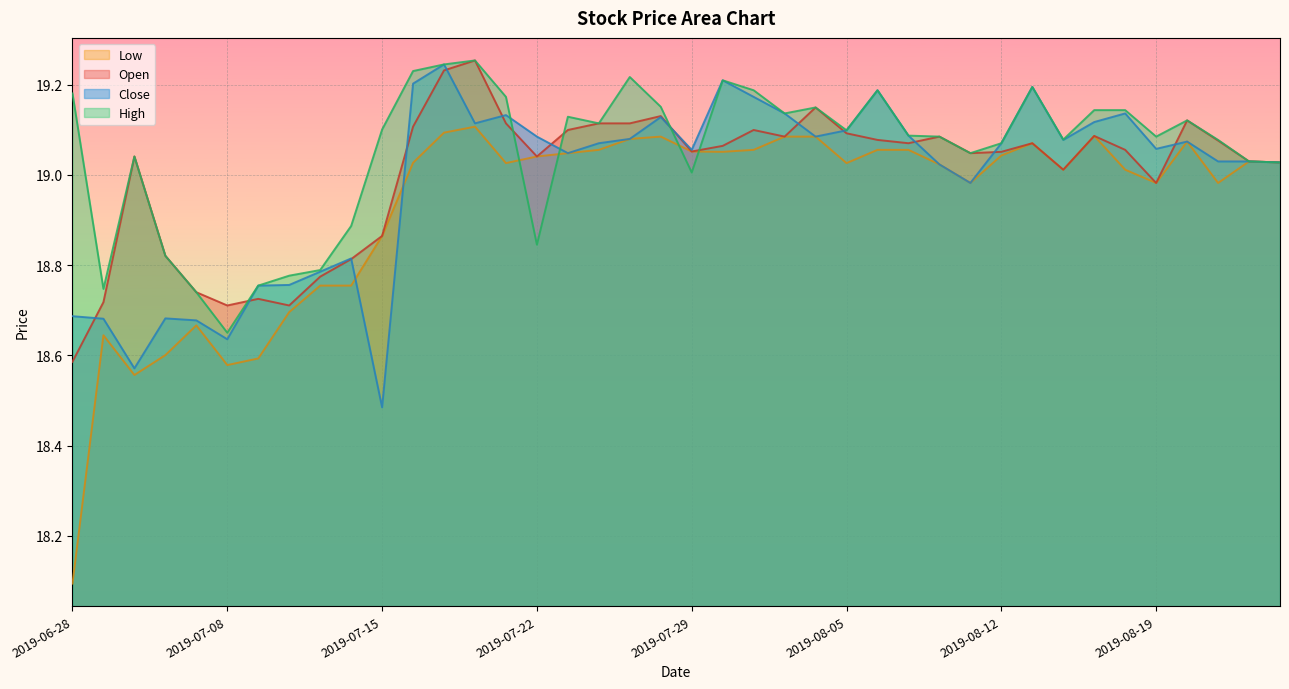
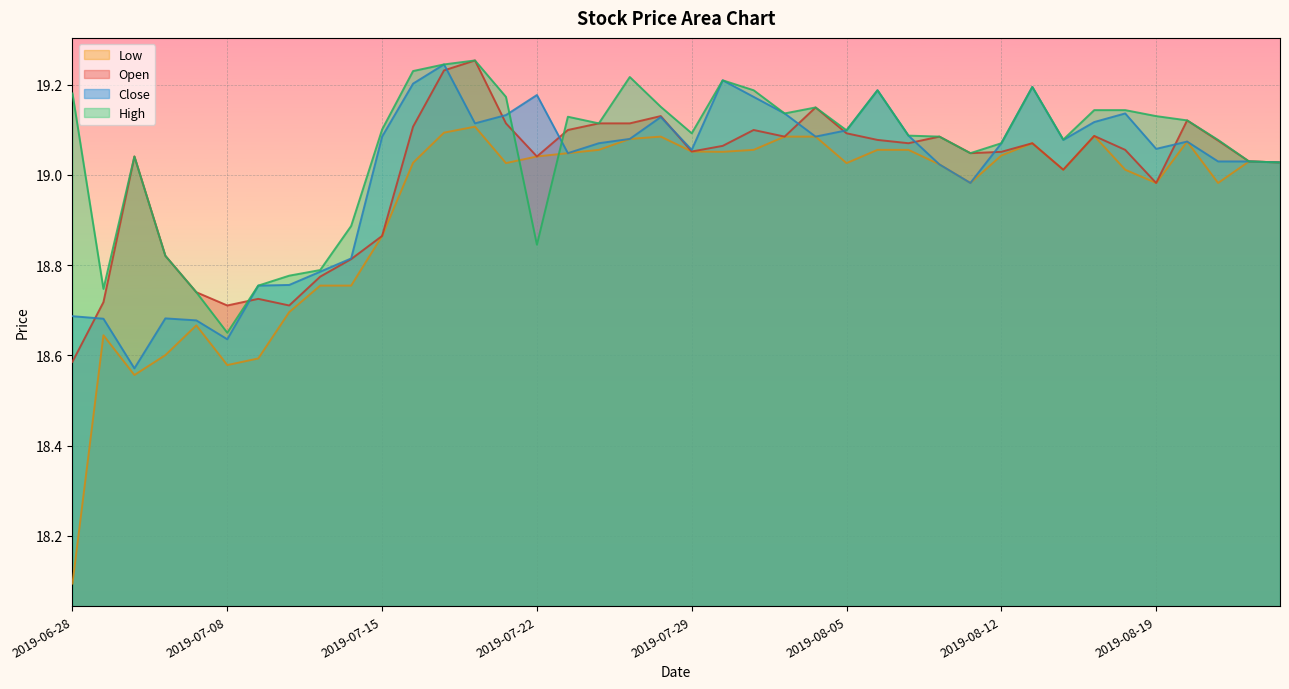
Close, 2019-07-15: 18.48 -> 19.08
Close, 2019-07-22: 19.08 -> 19.18
High, 2019-07-29: 19.01 -> 19.09
High, 2019-08-19: 19.08 -> 19.13
